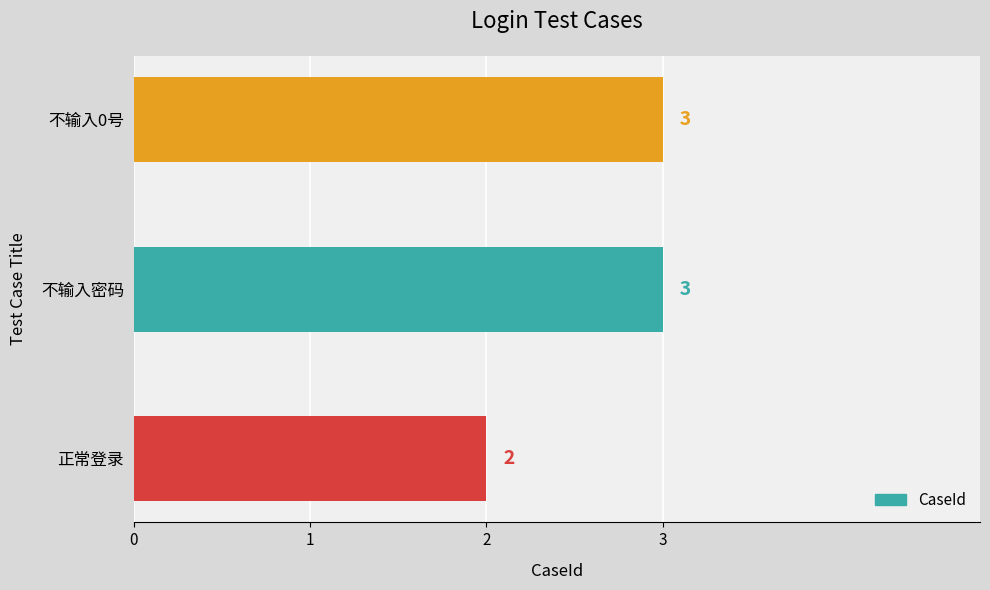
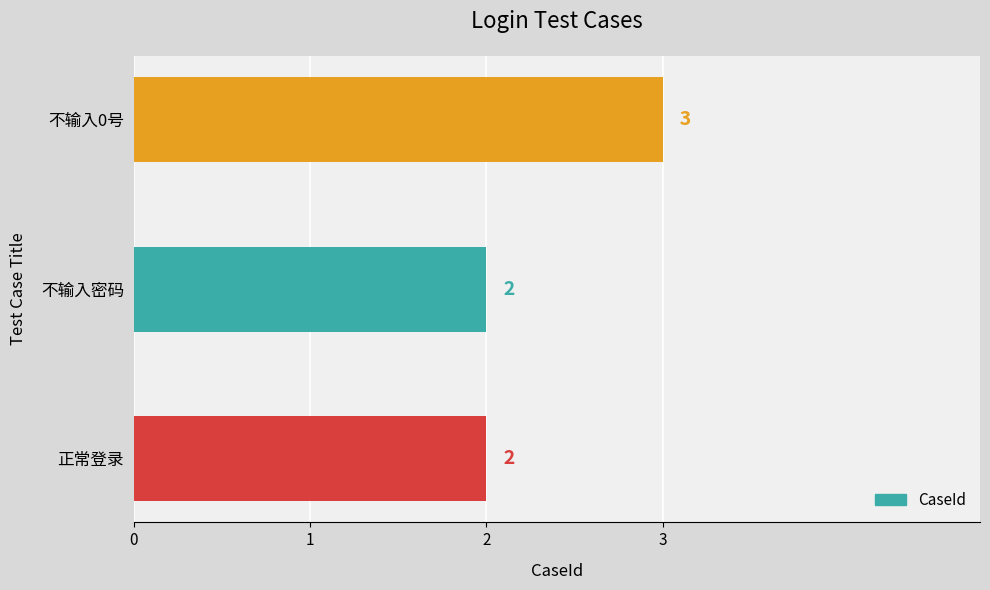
不输入密码: 3 -> 2
